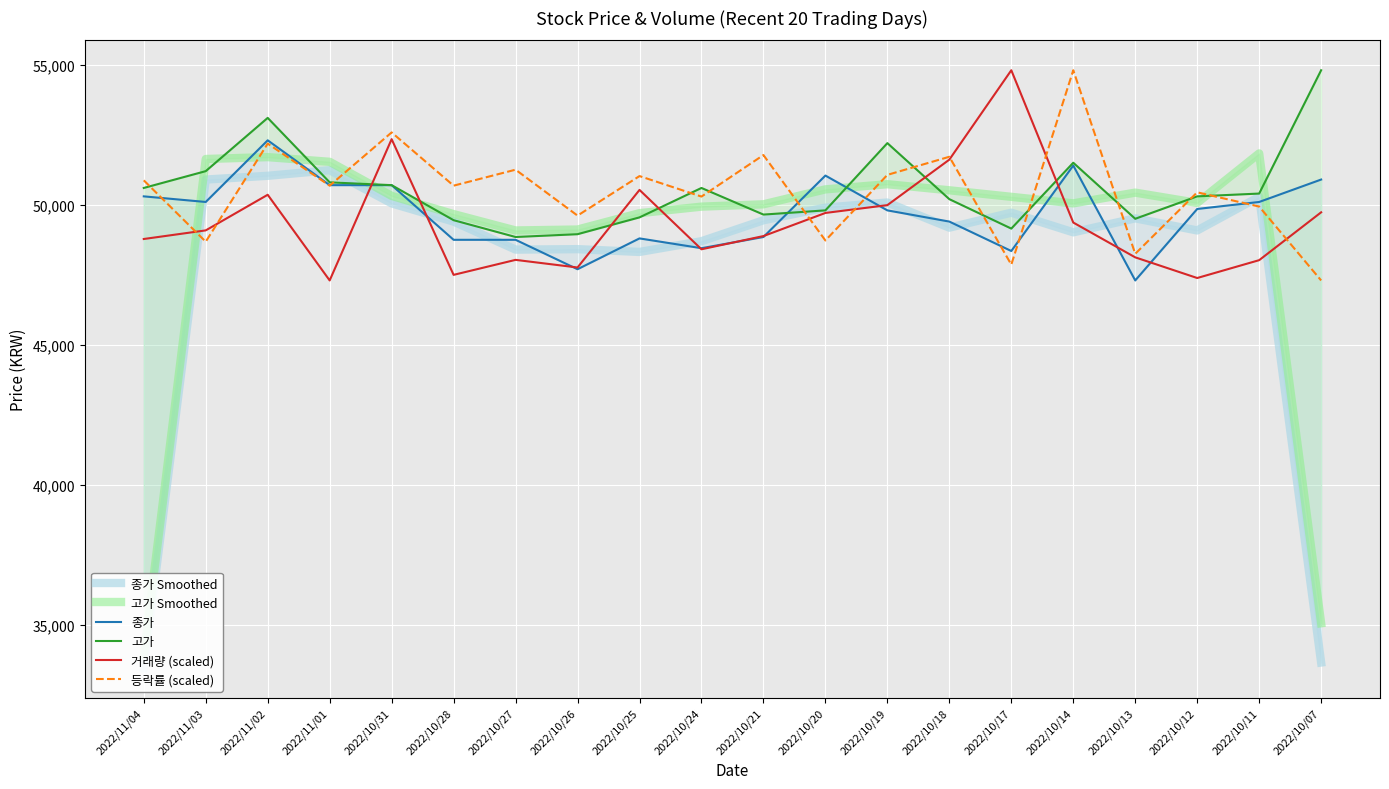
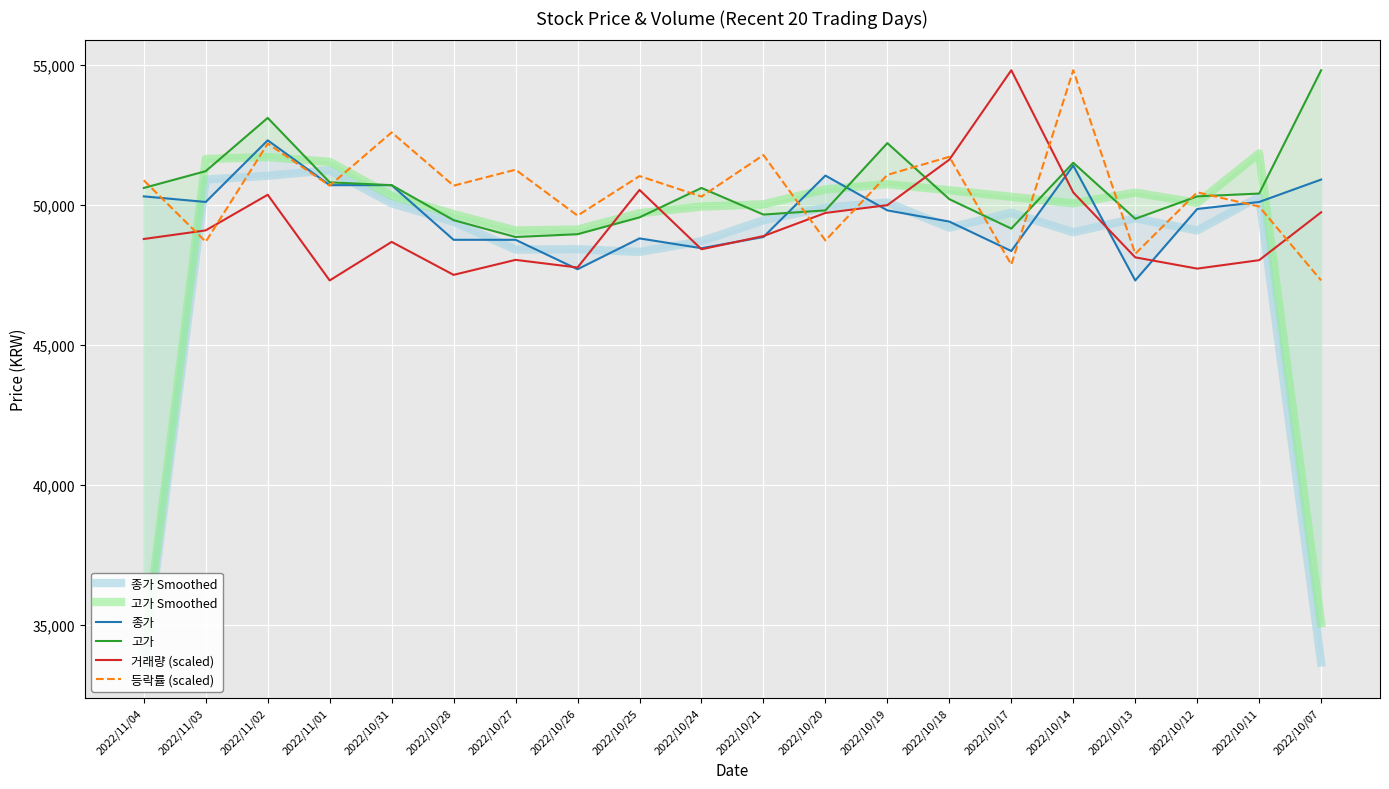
거래량 (scaled), 2022/10/31: 52,300 -> 48,700
거래량 (scaled), 2022/10/14: 49,400 -> 50,400
거래량 (scaled), 2022/10/12: 47,400 -> 47,700
